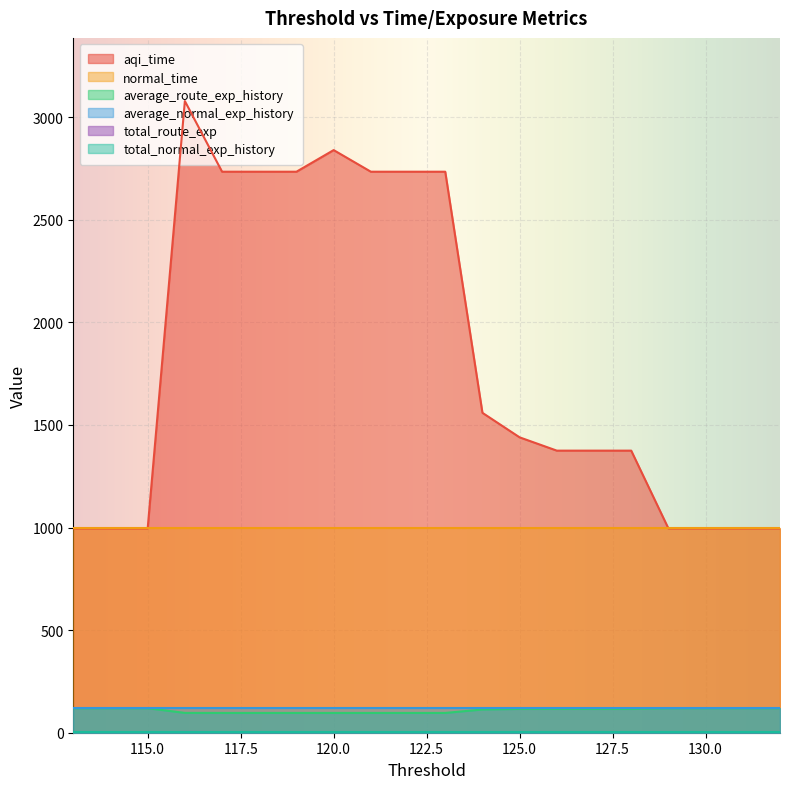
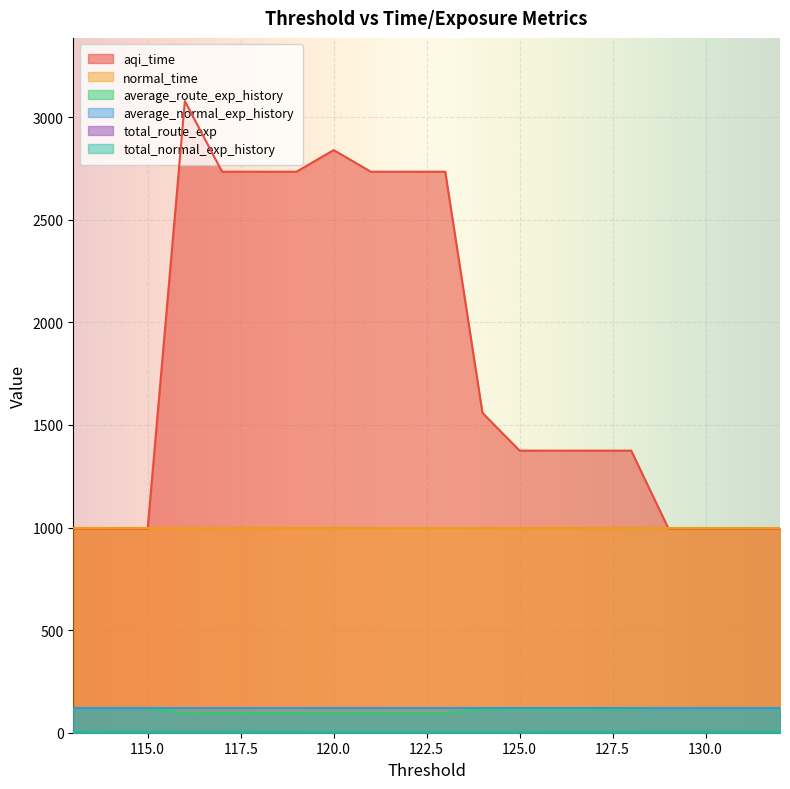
aqi_time, 125.0: 1440 -> 1370
